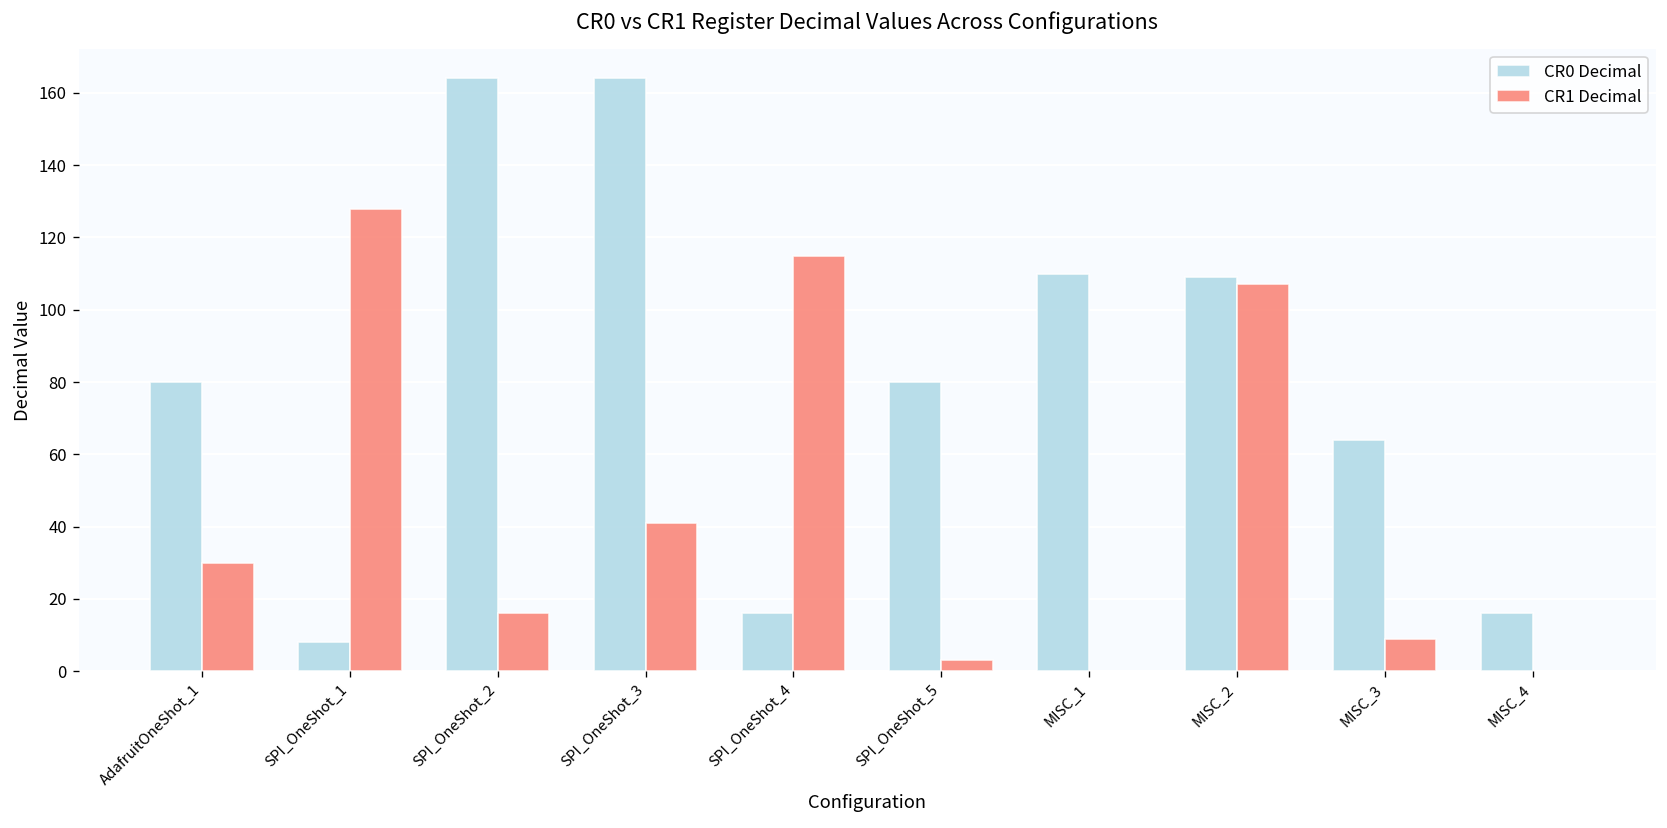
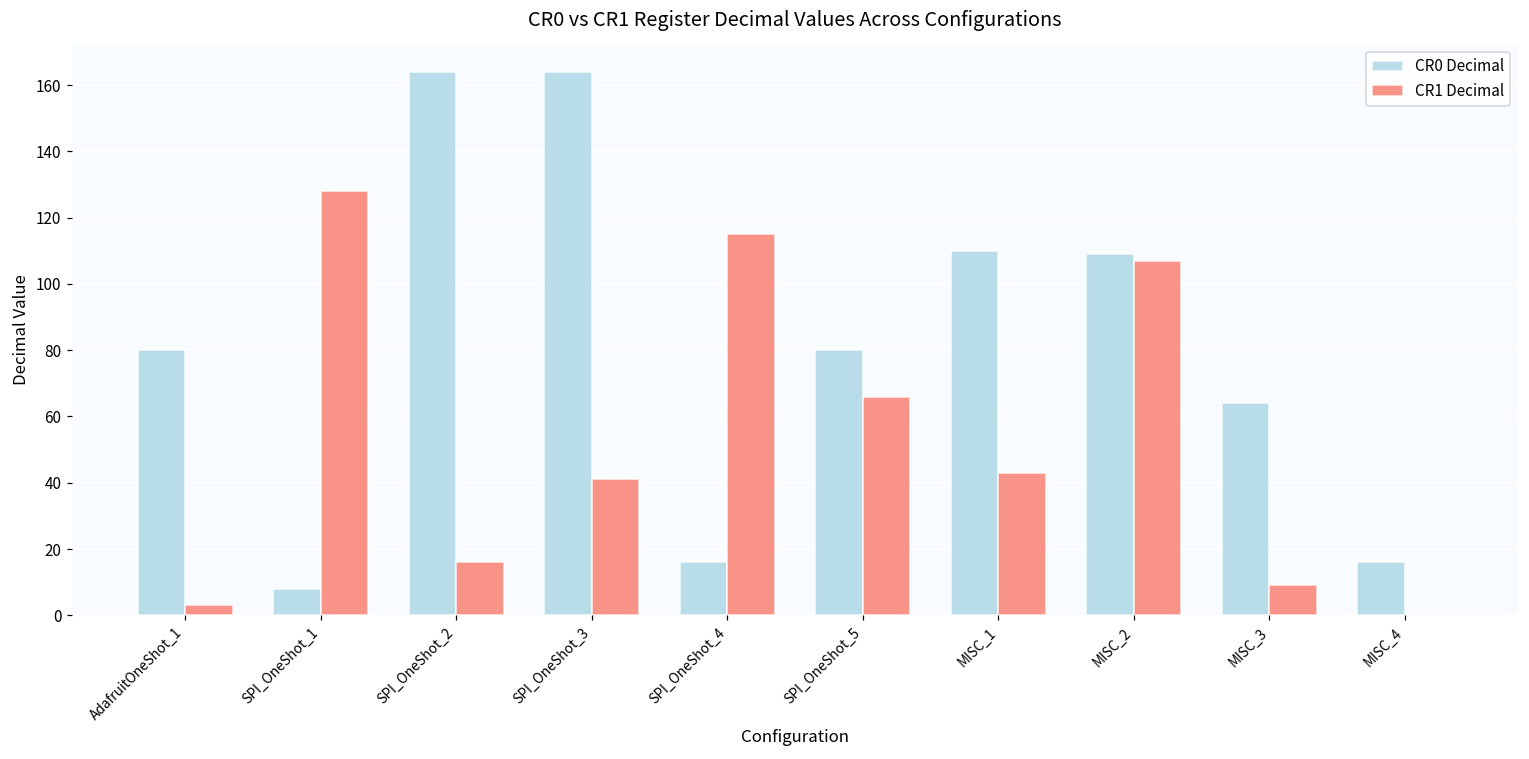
CR1 Decimal, AdafruitOneShot_1: 30 -> 3
CR1 Decimal, SPI_OneShot_5: 3 -> 66
CR1 Decimal, MISC_1: 0 -> 43
